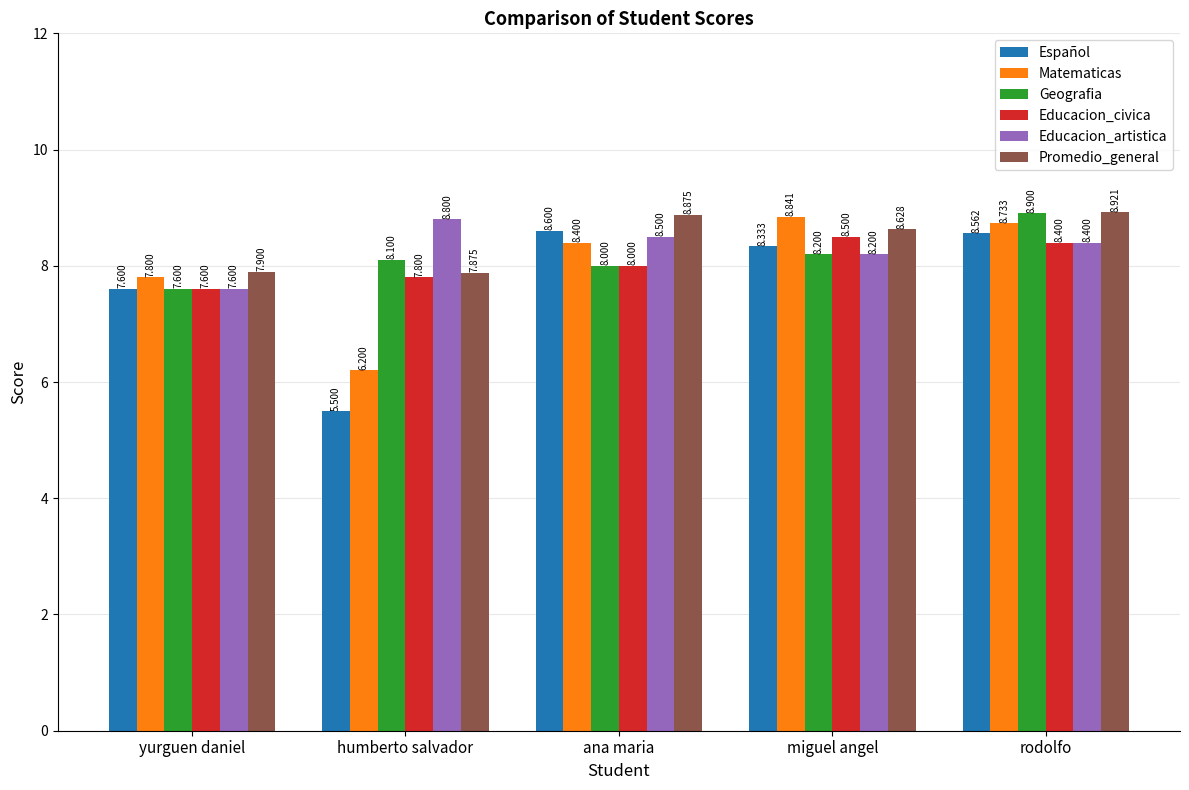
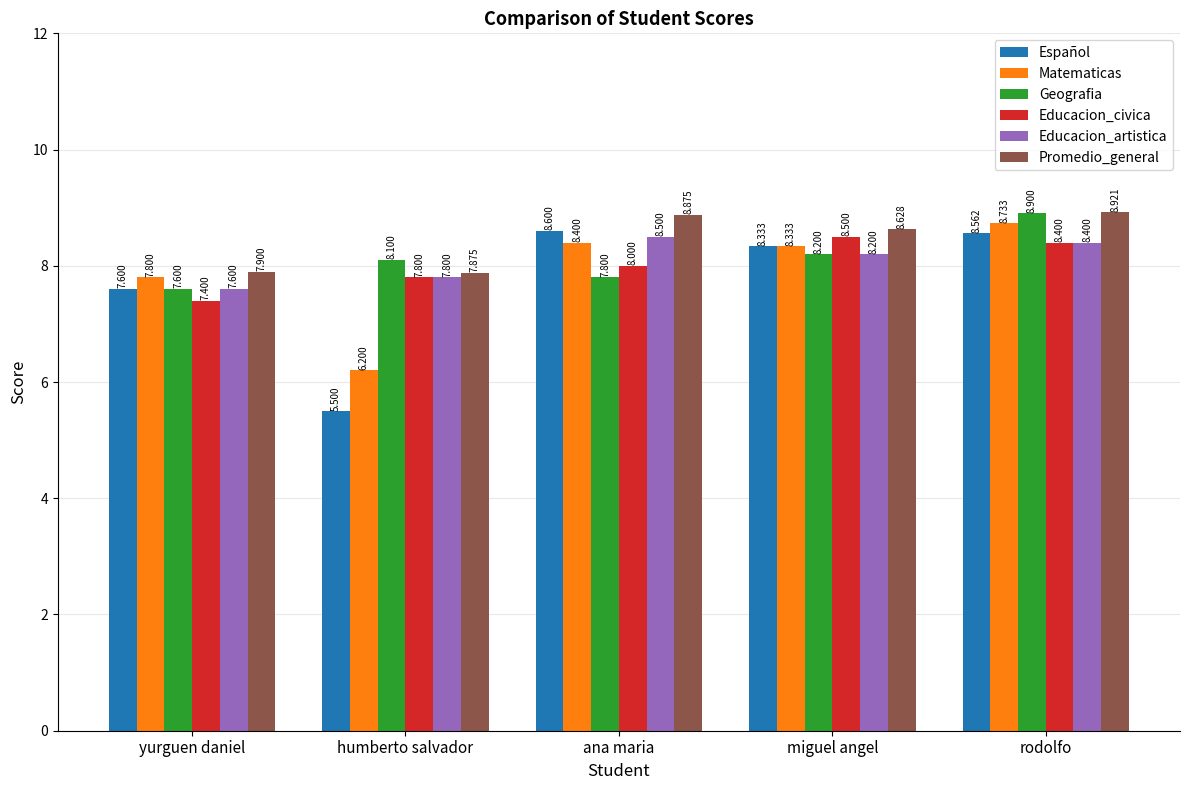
Educacion_civica, yurguen daniel: 7.600 -> 7.400
Educacion_artistica, humberto salvador: 8.800 -> 7.800
Geografia, ana maria: 8.000 -> 7.800
Matematicas, miguel angel: 8.841 -> 8.333
